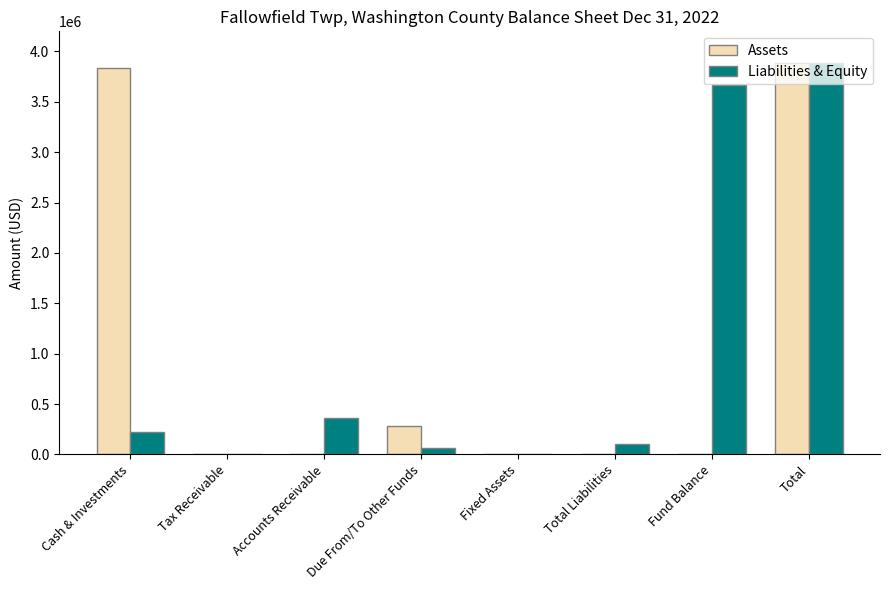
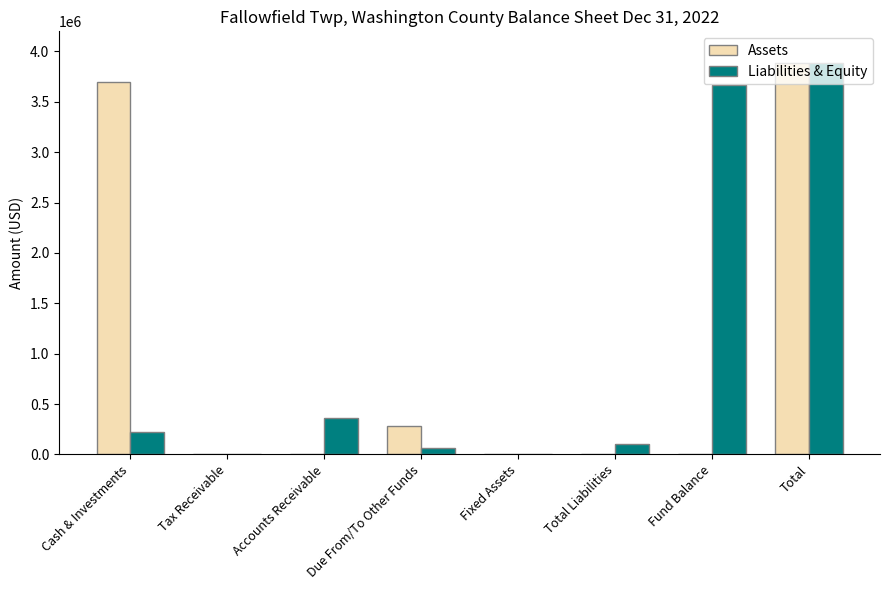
Assets, Cash & Investments: 3830000 -> 3690000
